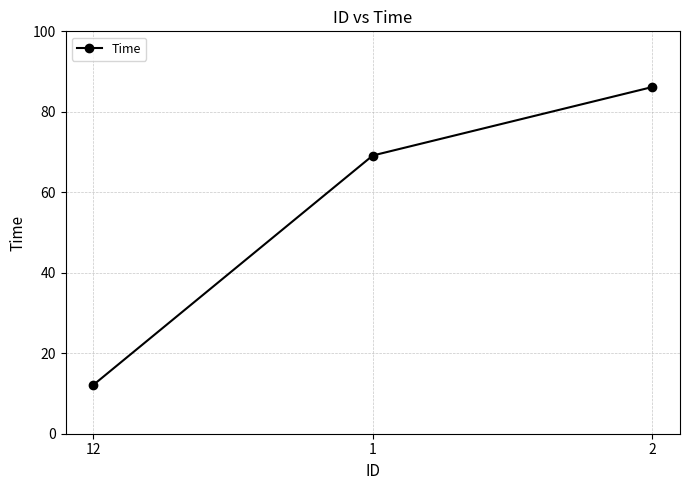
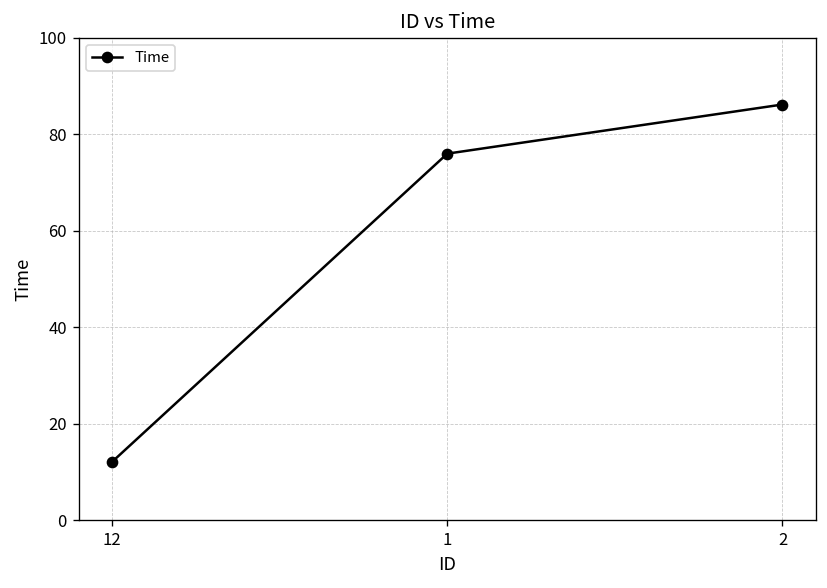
1: 69 -> 76
